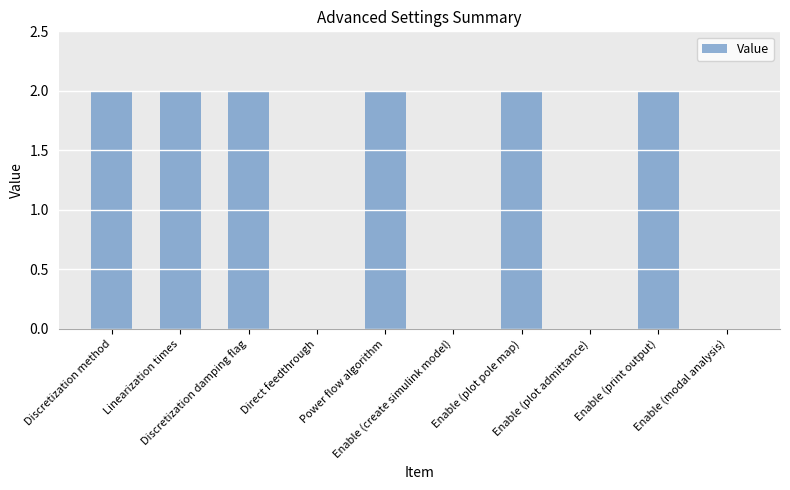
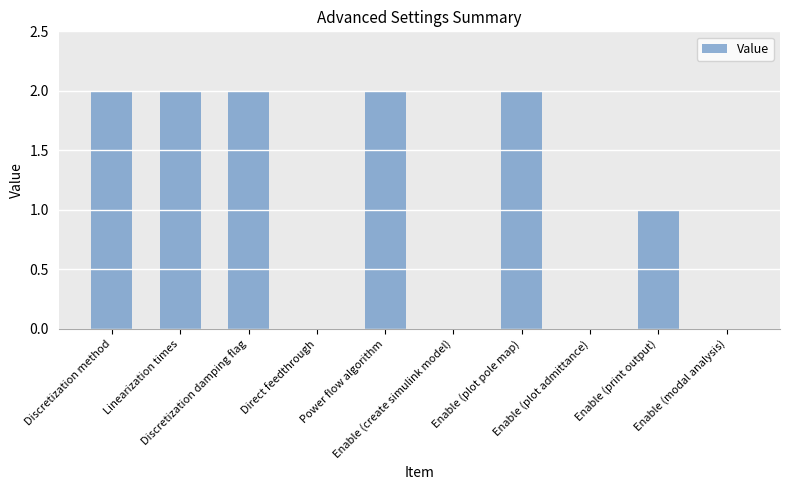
Enable (print output): 2 -> 1
